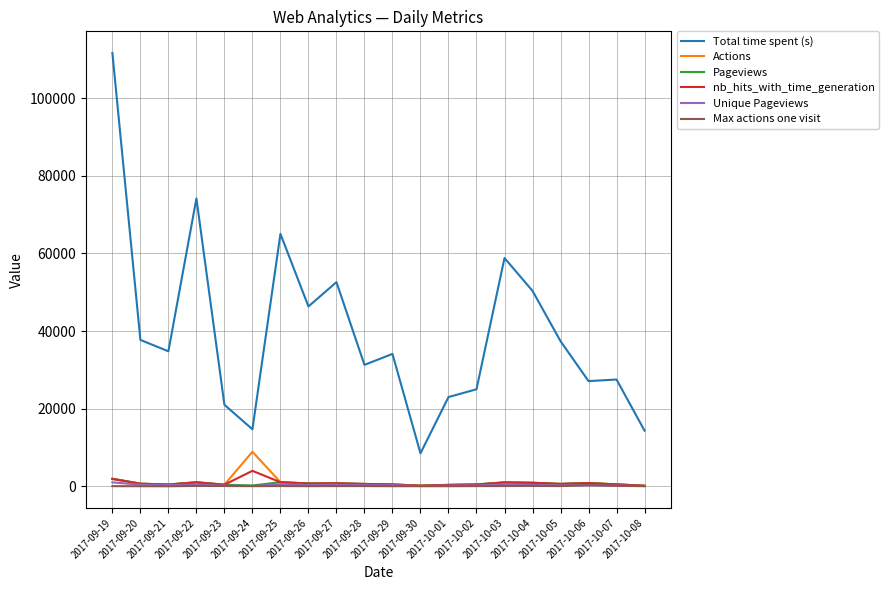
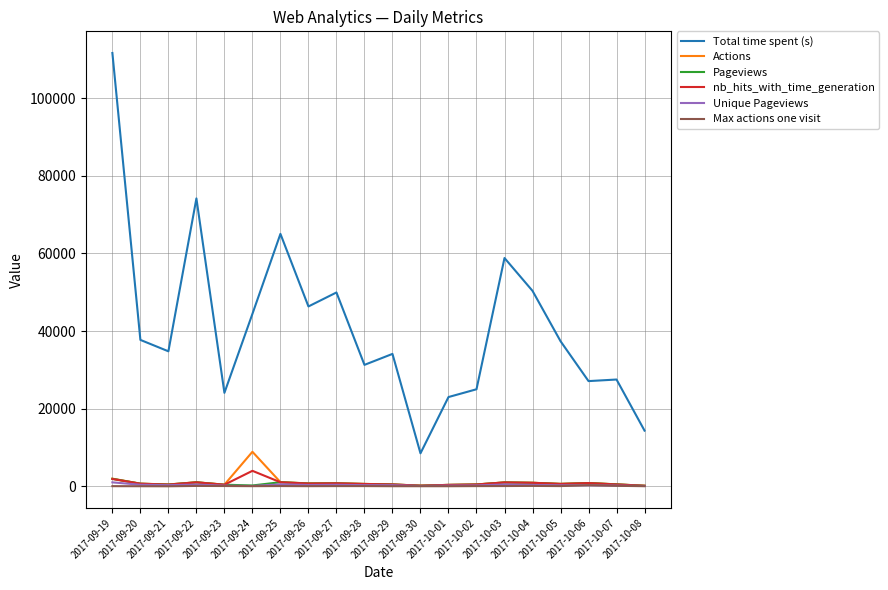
Total time spent (s), 2017-09-23: 21000 -> 24000
Total time spent (s), 2017-09-24: 15000 -> 44000
Total time spent (s), 2017-09-27: 53000 -> 50000
